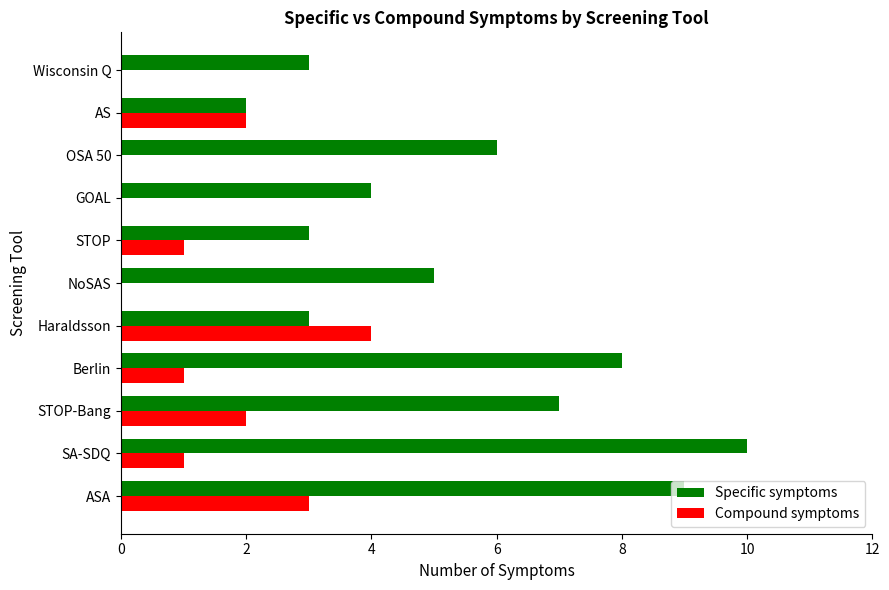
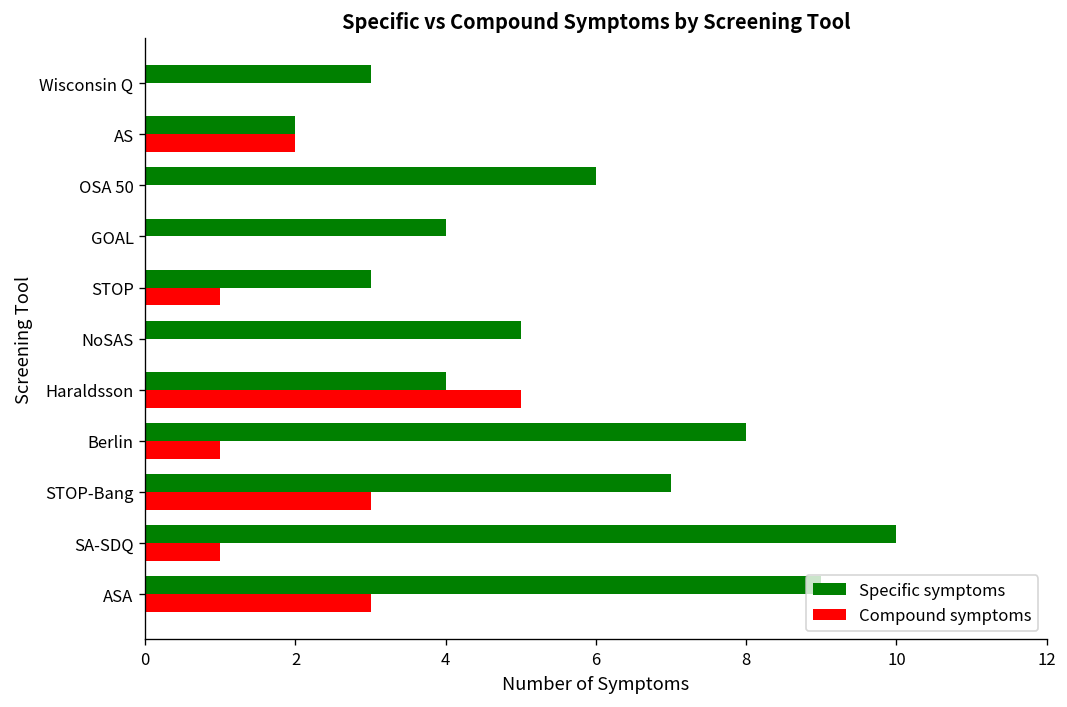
Specific symptoms, Haraldsson: 3 -> 4
Compound symptoms, Haraldsson: 4 -> 5
Compound symptoms, STOP-Bang: 2 -> 3
